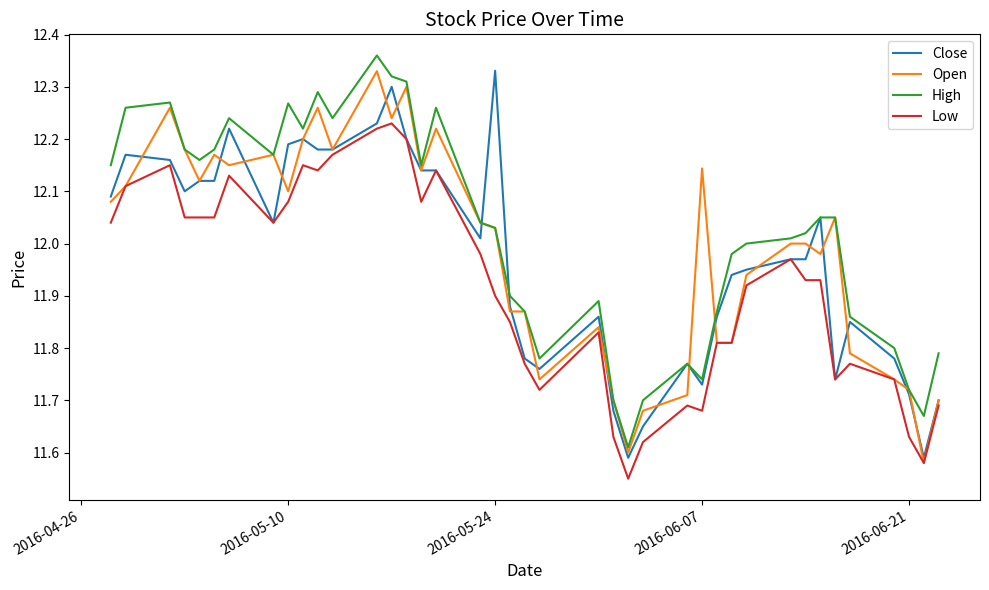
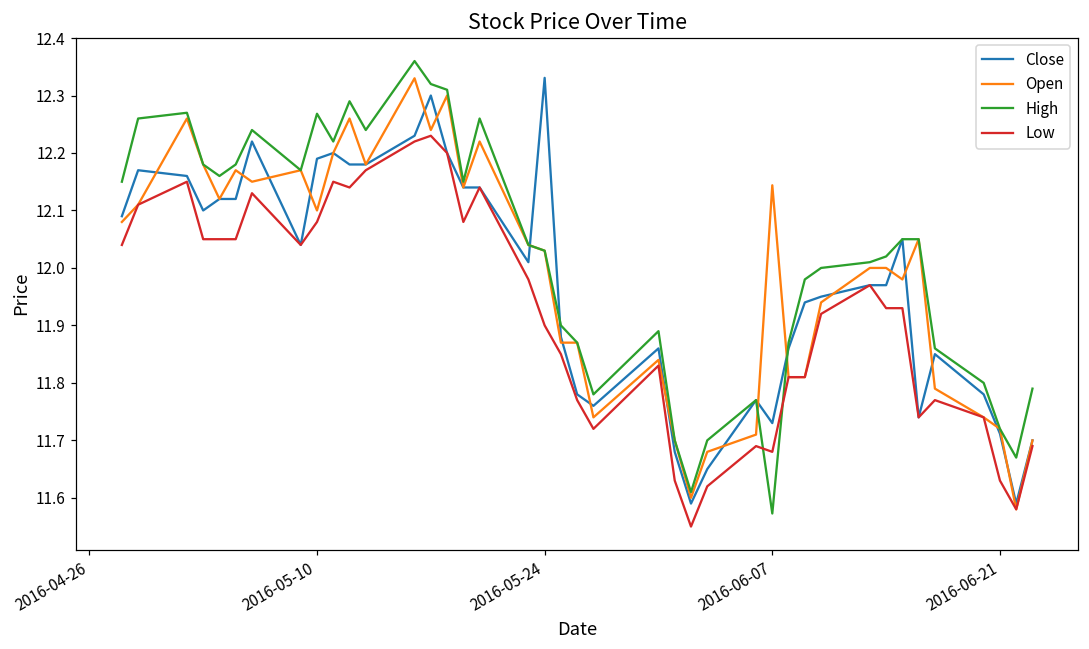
High, 2016-06-07: 11.74 -> 11.57
